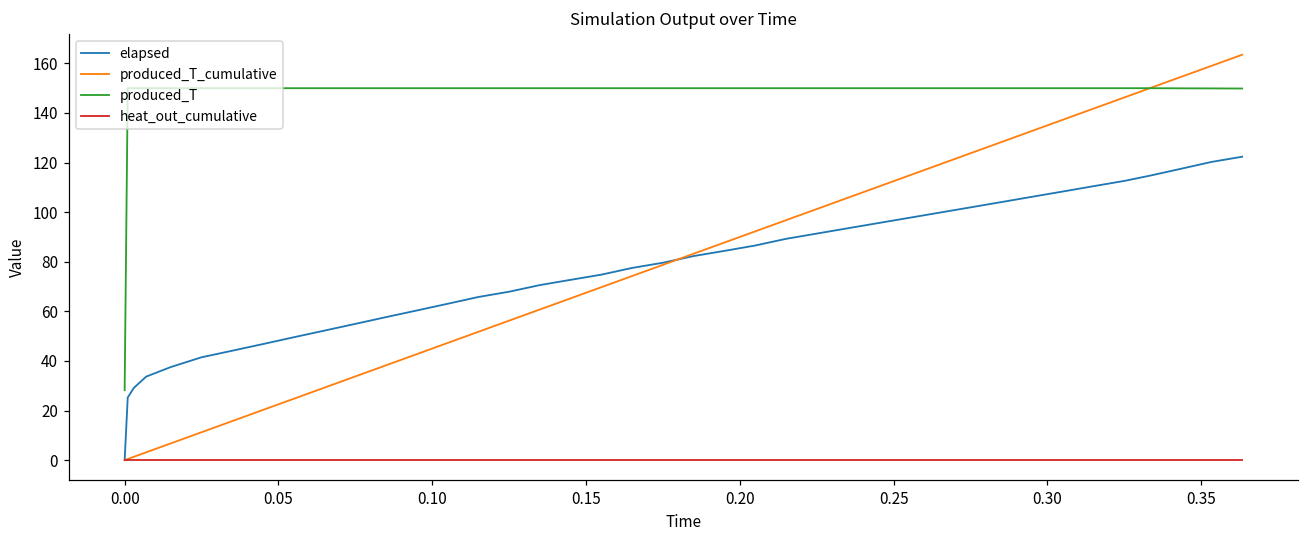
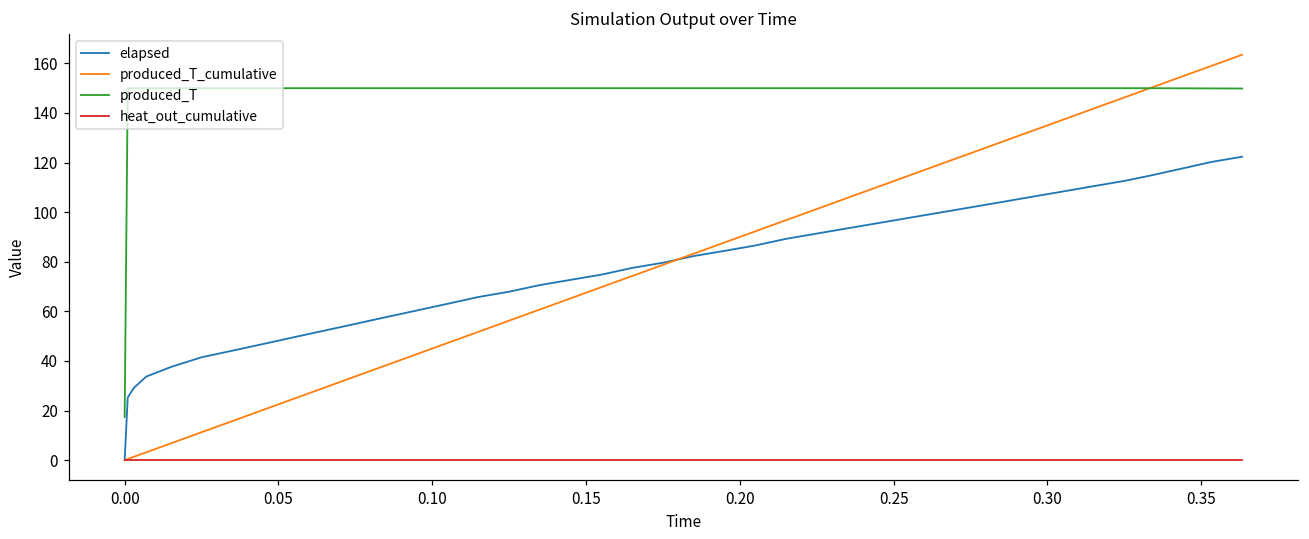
produced_T, 0.00: 28 -> 17
